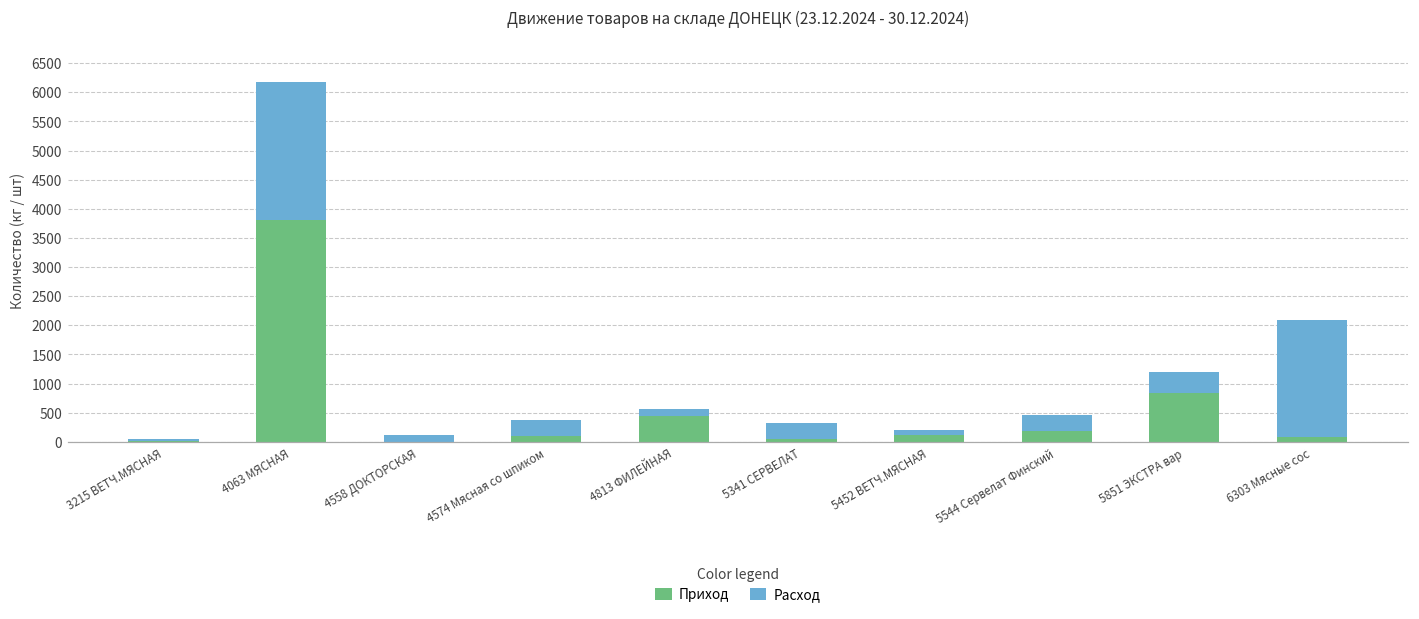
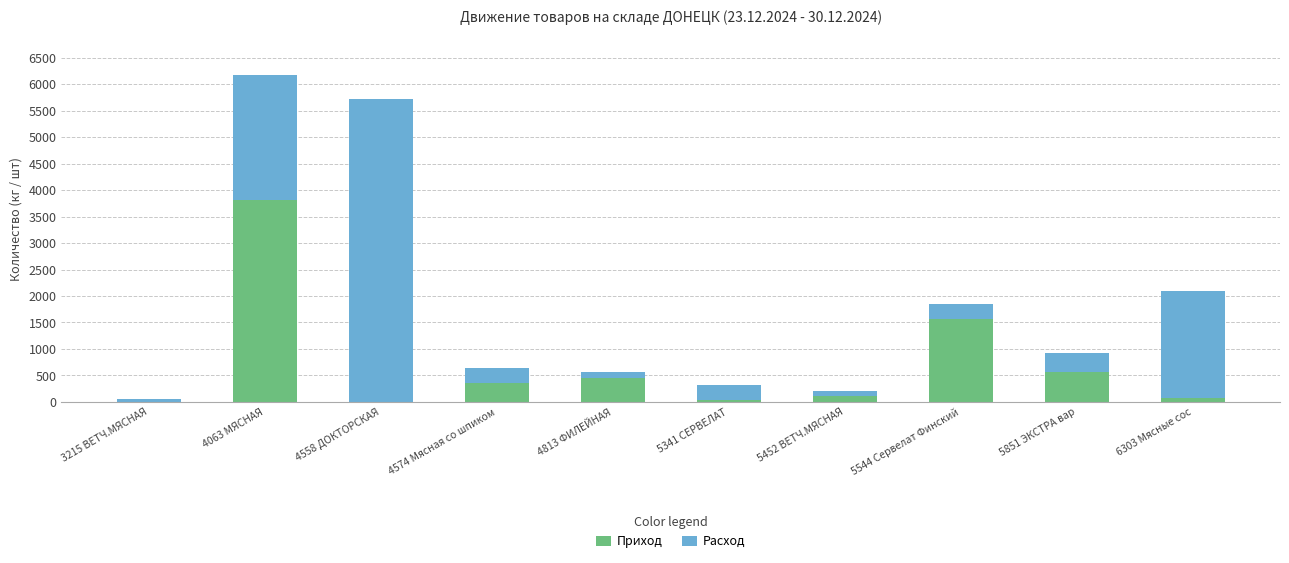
Расход, 4558 ДОКТОРСКАЯ: 100 -> 5700
Приход, 4574 Мясная со шпиком: 100 -> 400
Приход, 5544 Сервелат Финский: 200 -> 1600
Приход, 5851 ЭКСТРА вар: 800 -> 600
